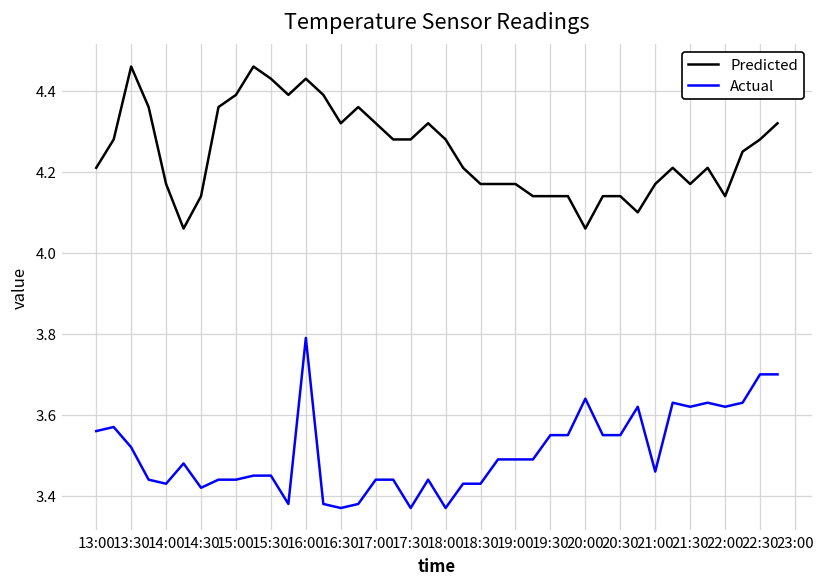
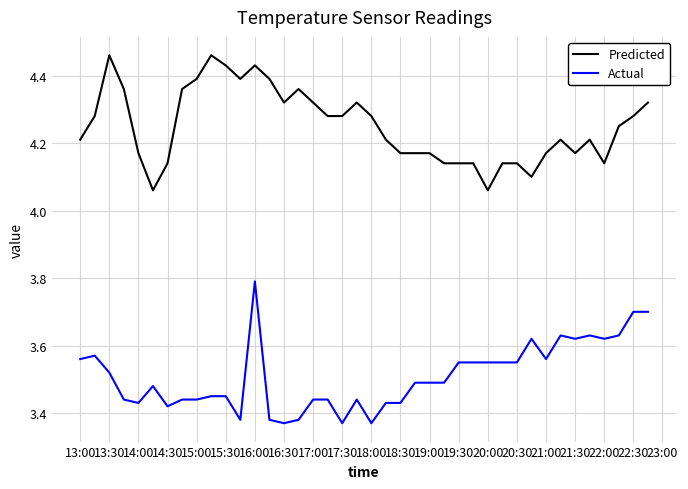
Actual, 20:00: 3.64 -> 3.55
Actual, 21:00: 3.46 -> 3.56
